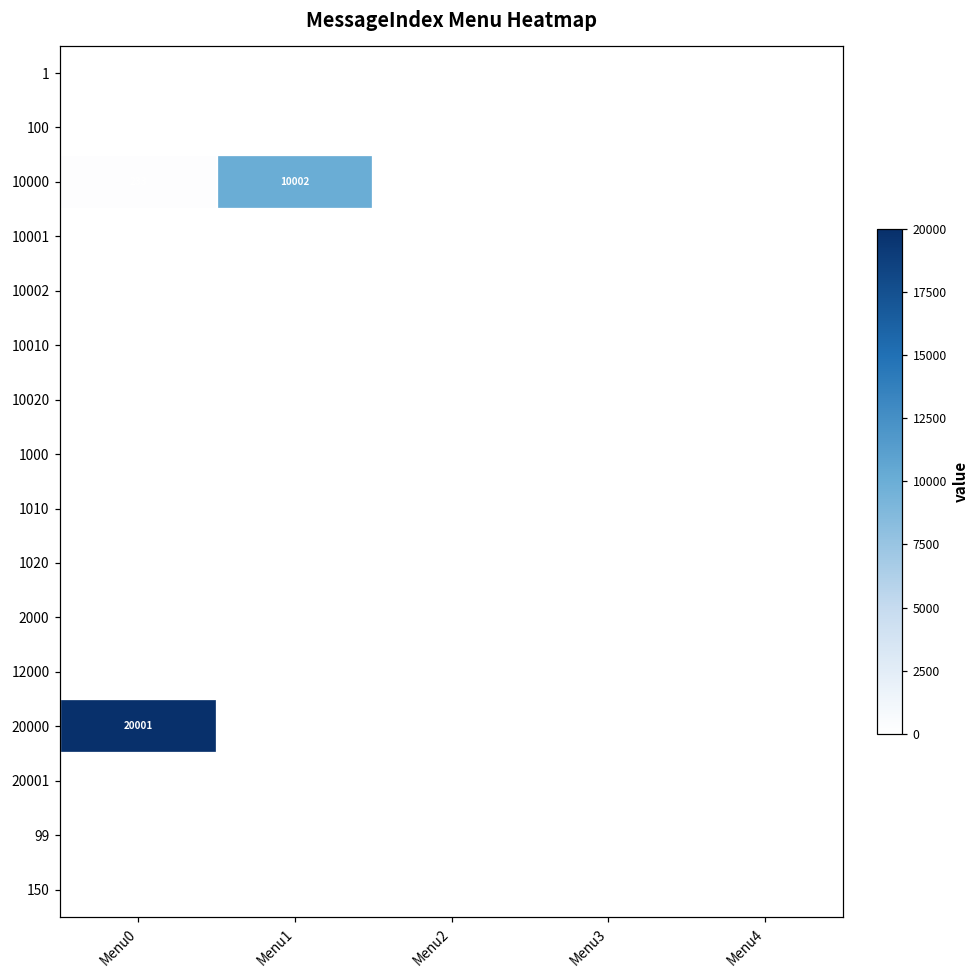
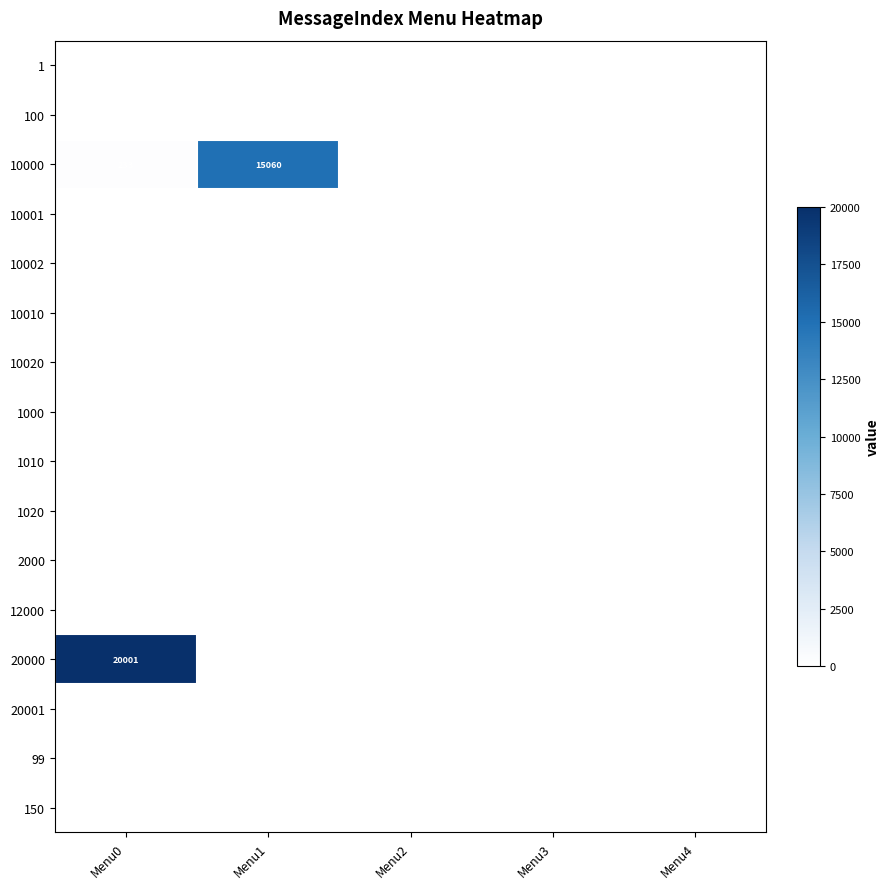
10000, Menu1: 10002 -> 15060
